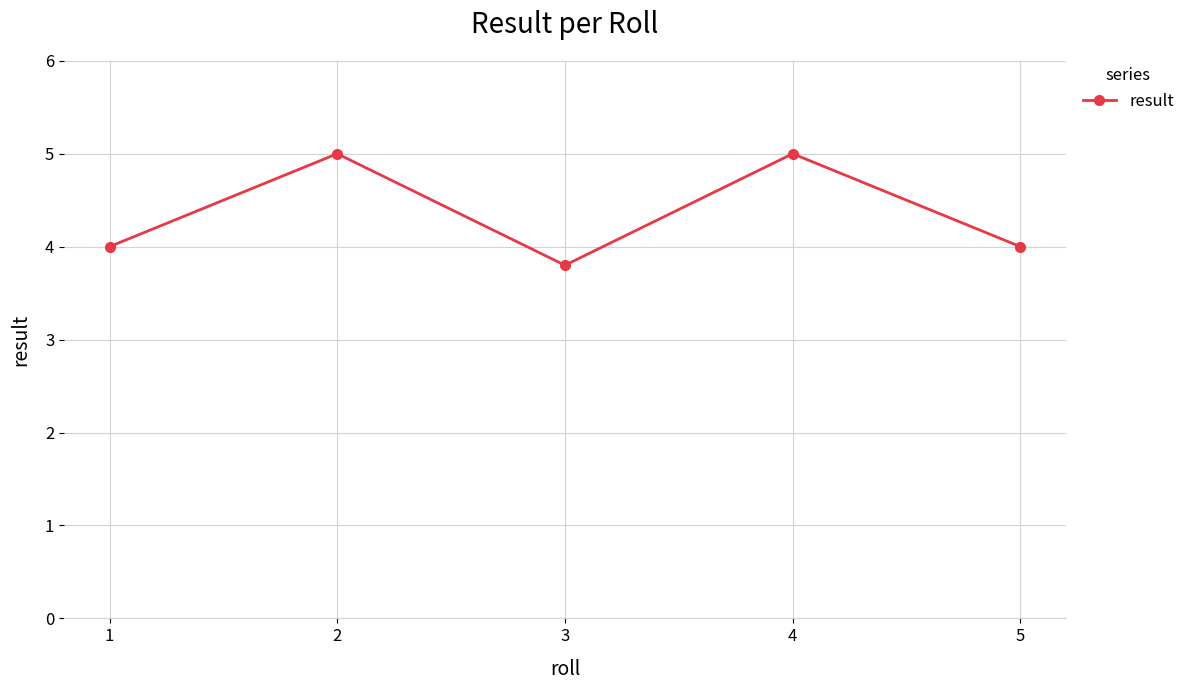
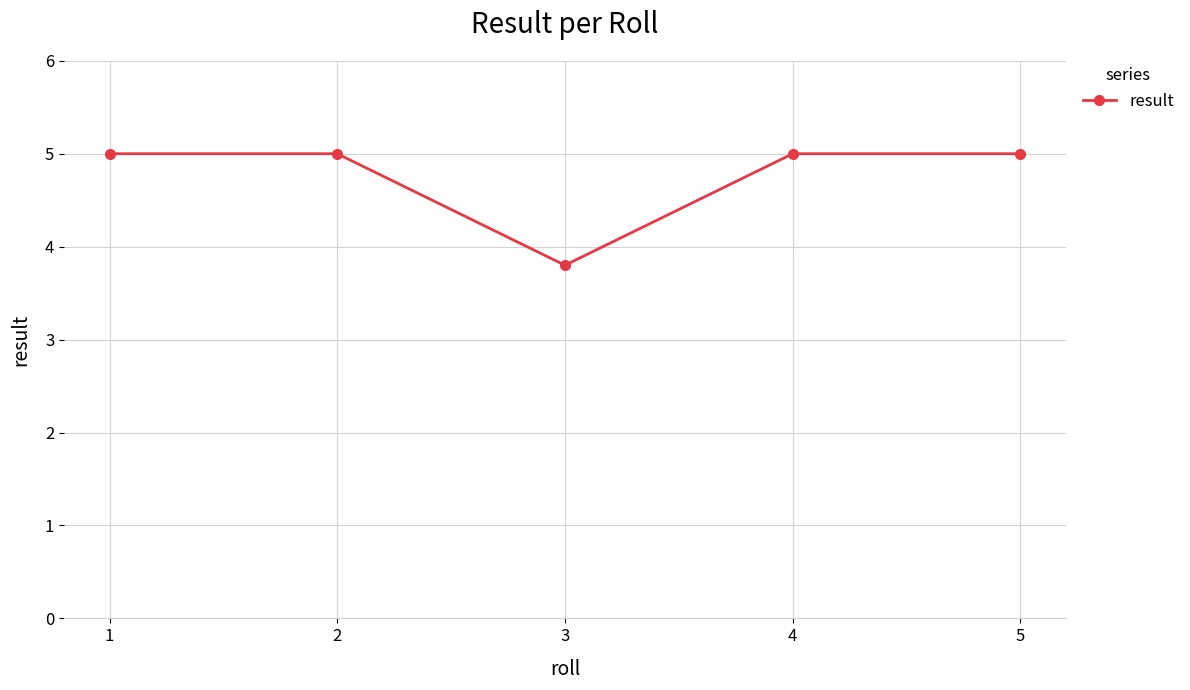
1: 4 -> 5
5: 4 -> 5
